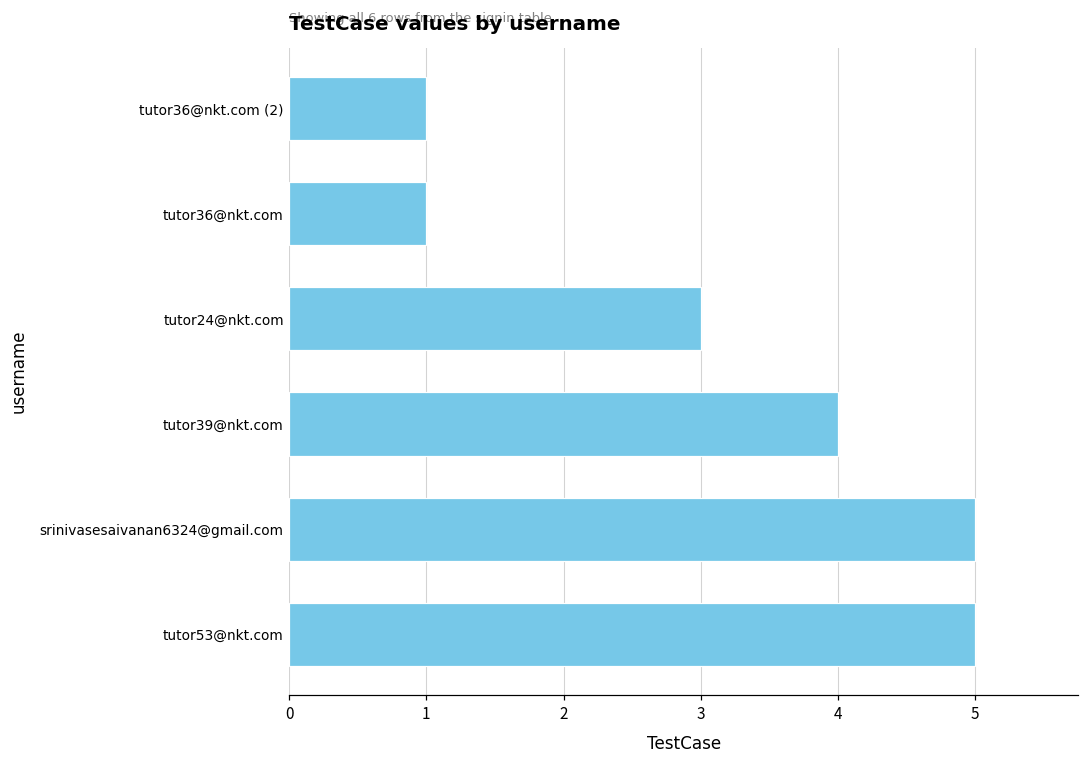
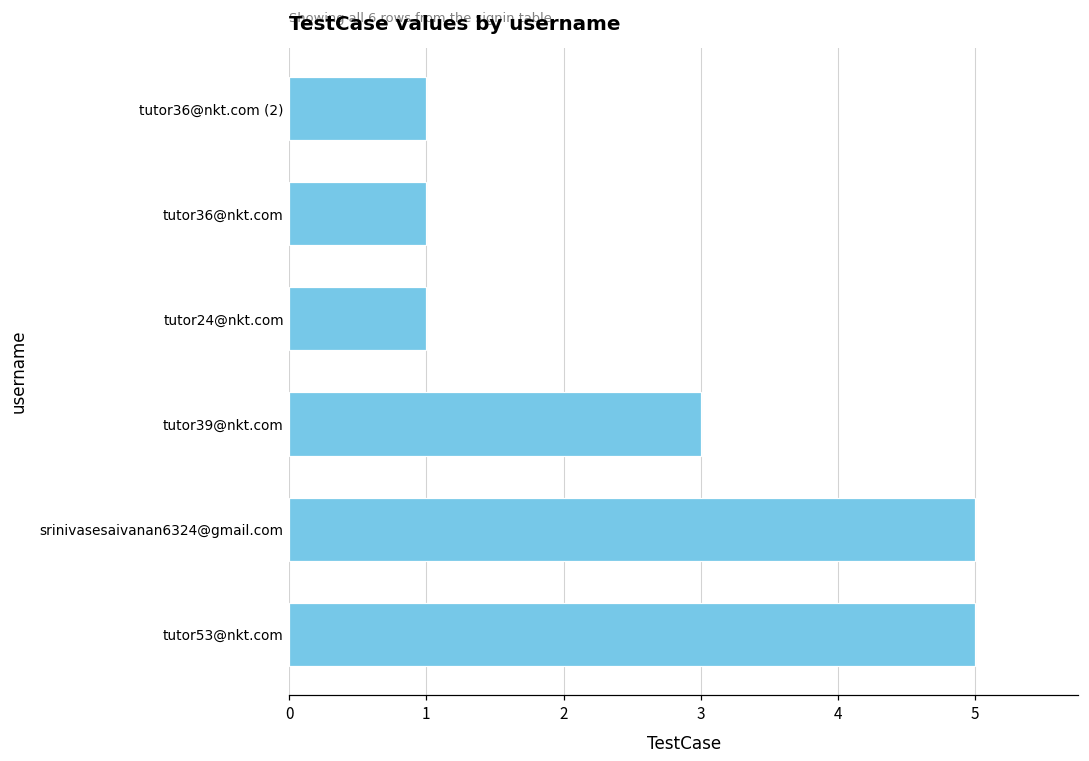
tutor24@nkt.com: 3 -> 1
tutor39@nkt.com: 4 -> 3
